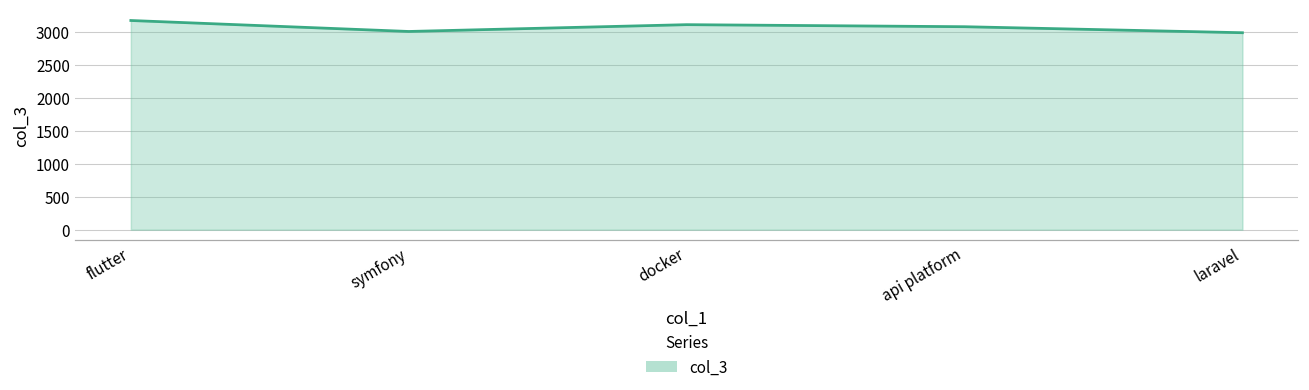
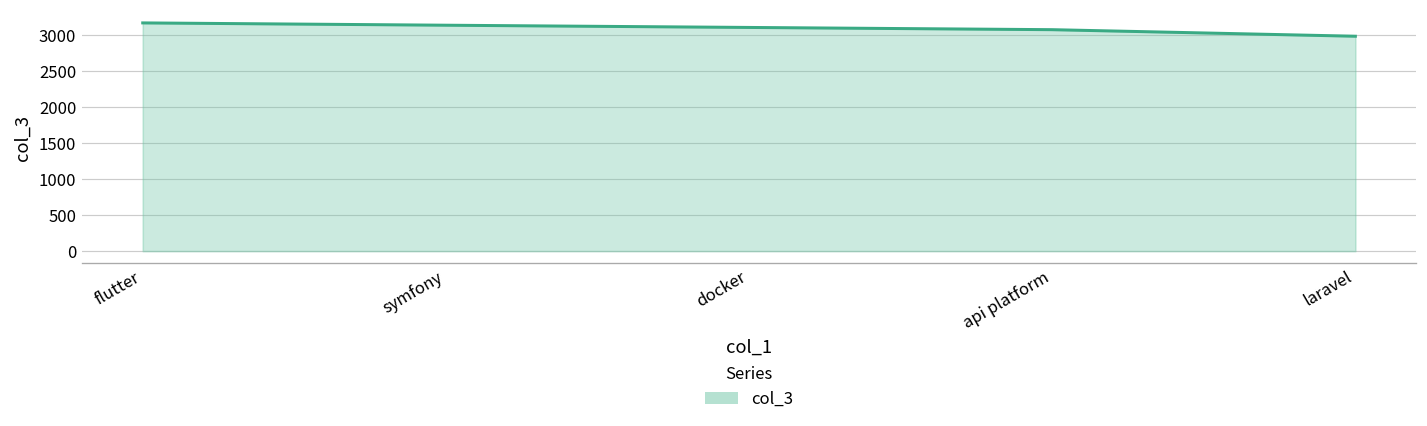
symfony: 3000 -> 3100
